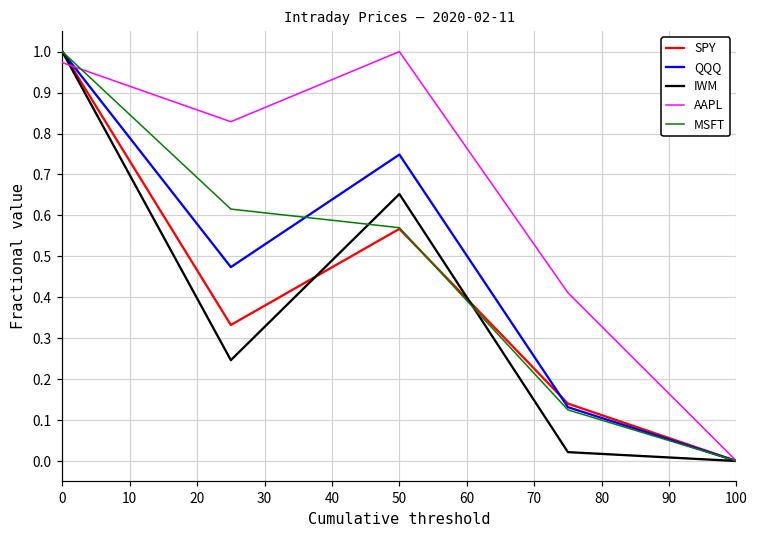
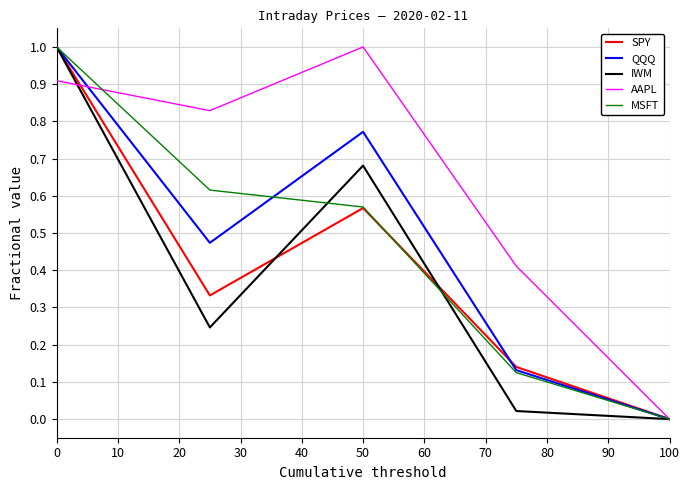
AAPL, 0: 0.97 -> 0.91
QQQ, 50: 0.75 -> 0.77
IWM, 50: 0.65 -> 0.68
